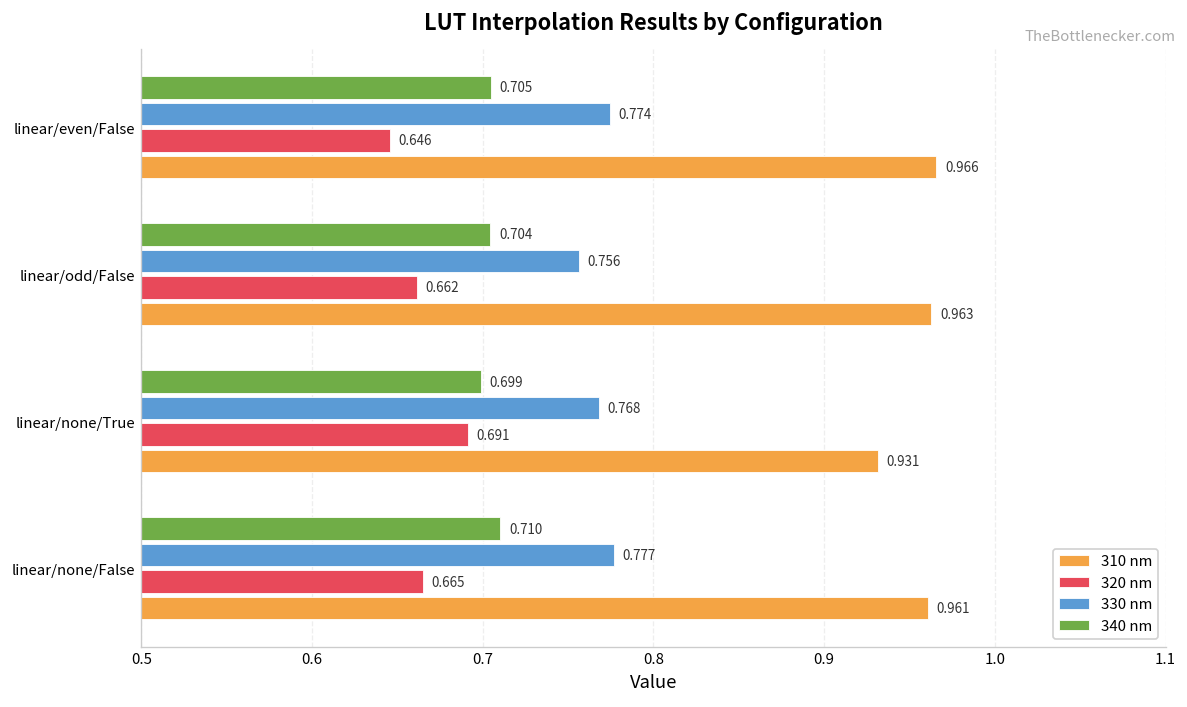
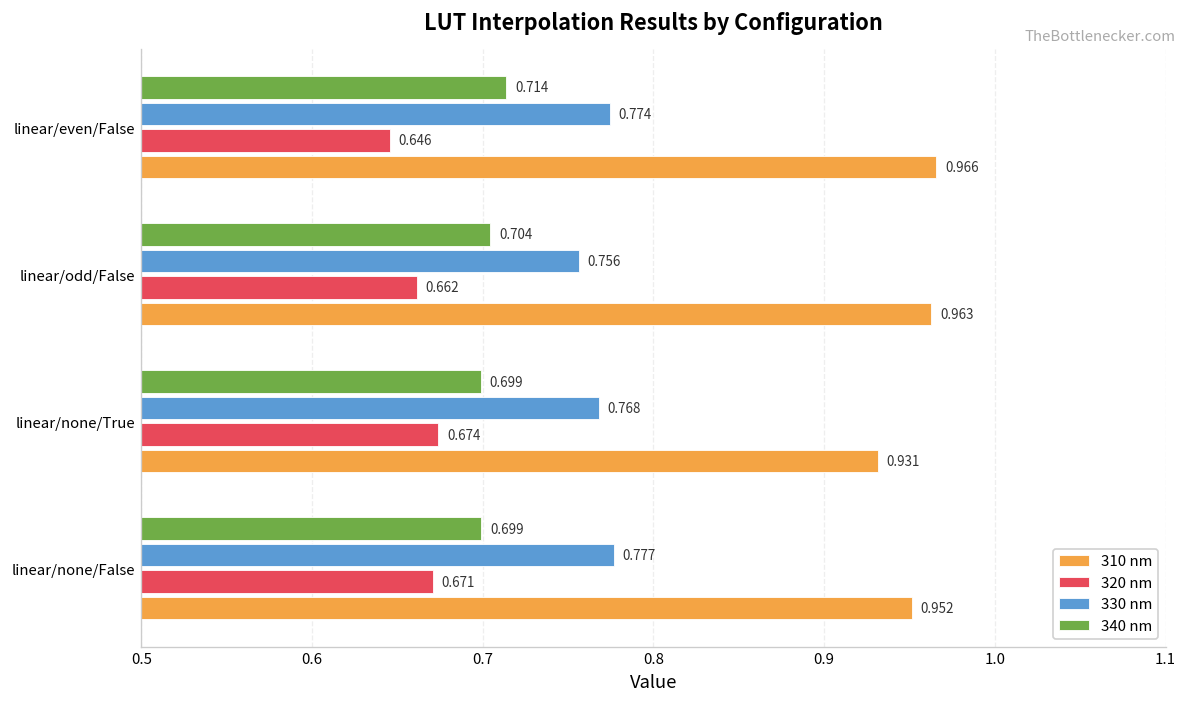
340 nm, linear/even/False: 0.705 -> 0.714
320 nm, linear/none/True: 0.691 -> 0.674
340 nm, linear/none/False: 0.710 -> 0.699
320 nm, linear/none/False: 0.665 -> 0.671
310 nm, linear/none/False: 0.961 -> 0.952
